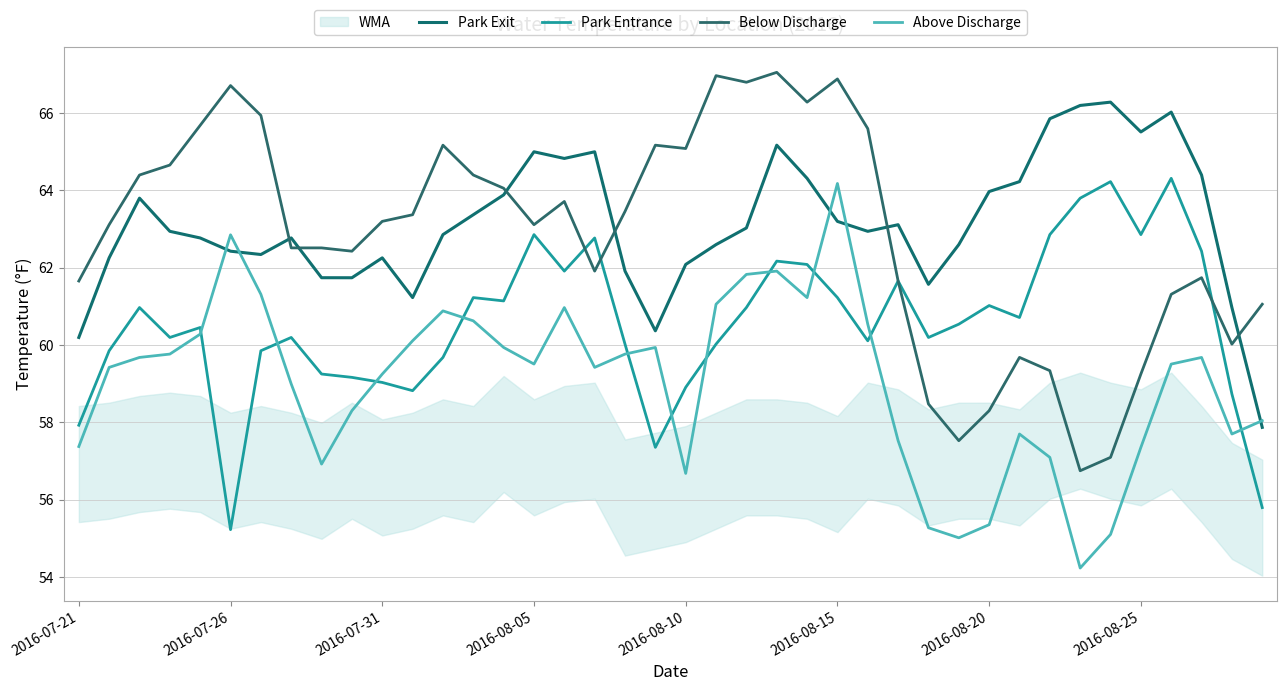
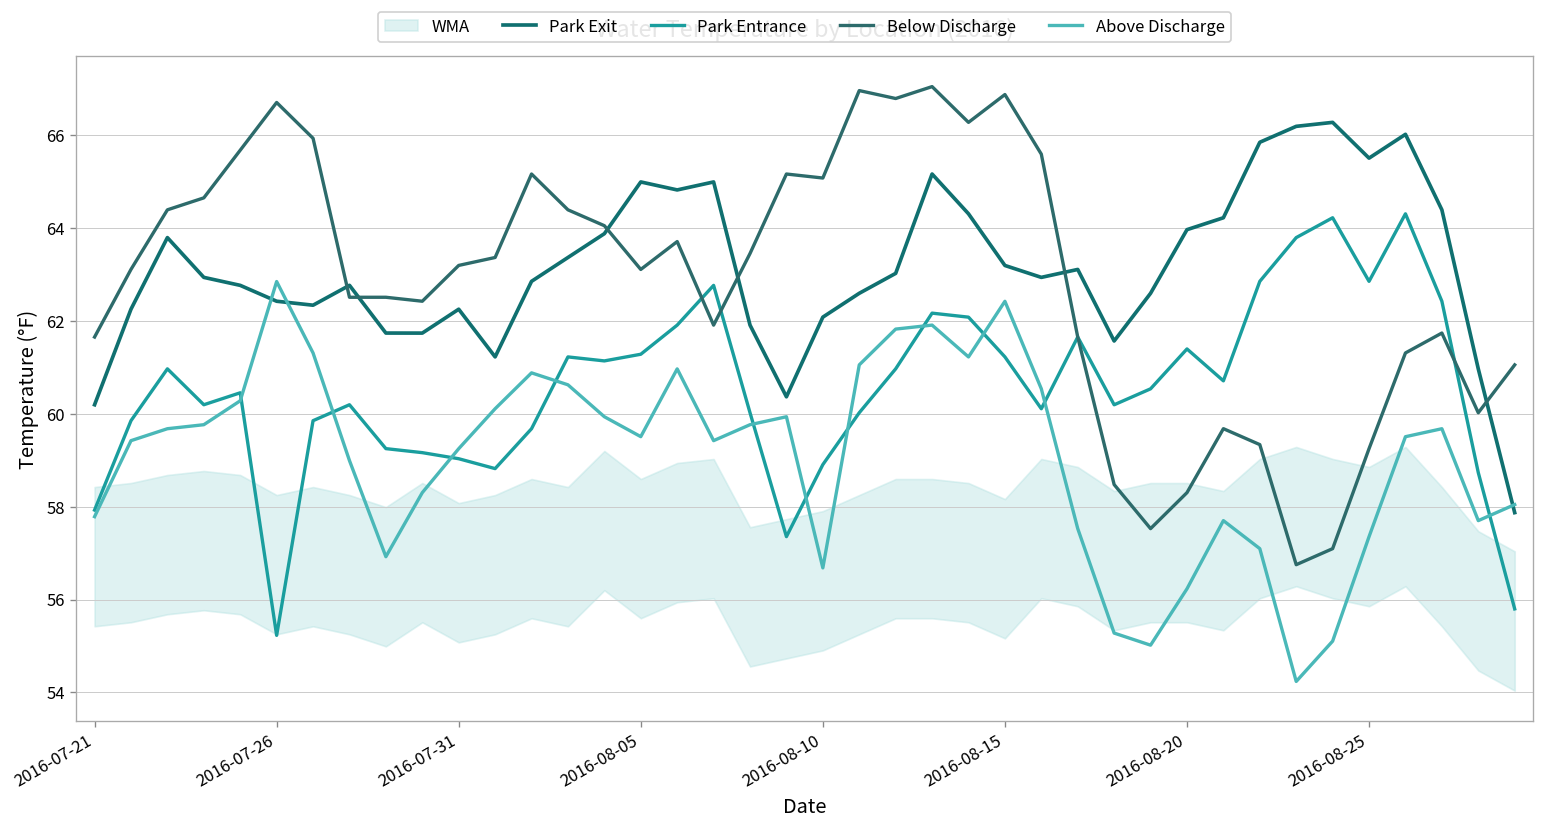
Above Discharge, 2016-07-21: 57.4 -> 57.8
Park Entrance, 2016-08-05: 62.9 -> 61.3
Above Discharge, 2016-08-15: 64.2 -> 62.4
Park Entrance, 2016-08-20: 61.0 -> 61.4
Above Discharge, 2016-08-20: 55.4 -> 56.2
